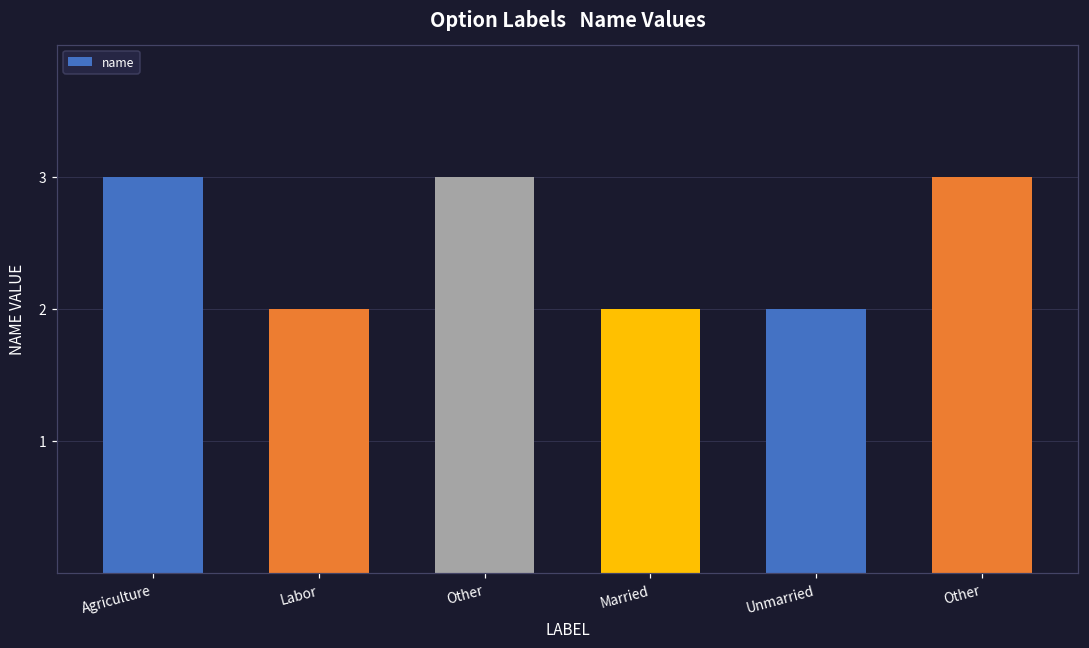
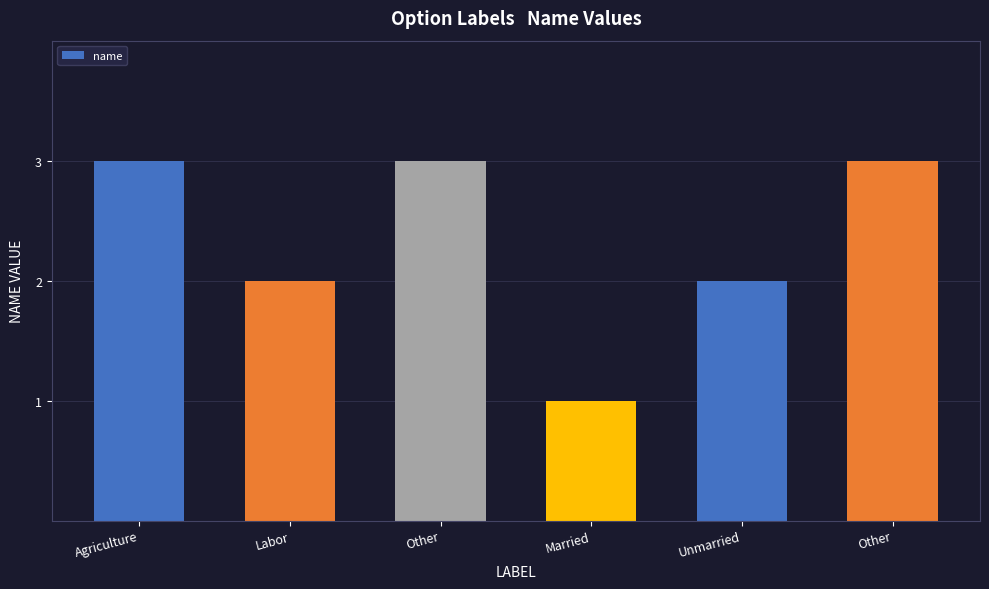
Married: 2 -> 1
